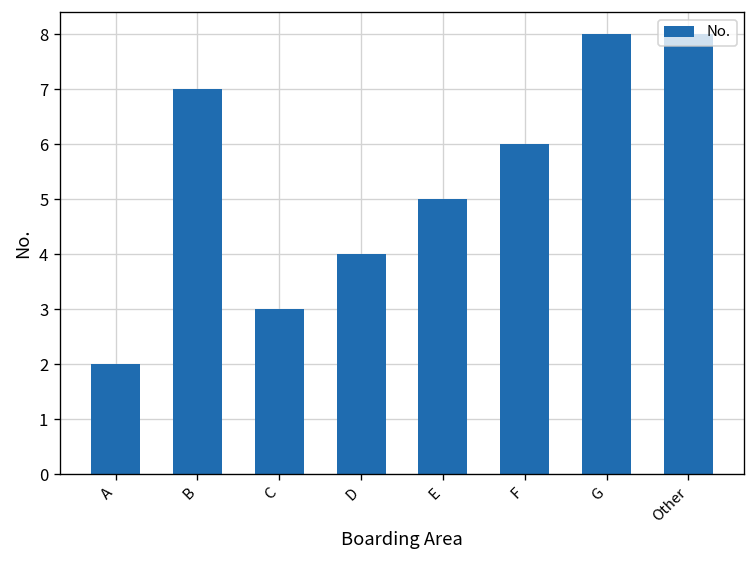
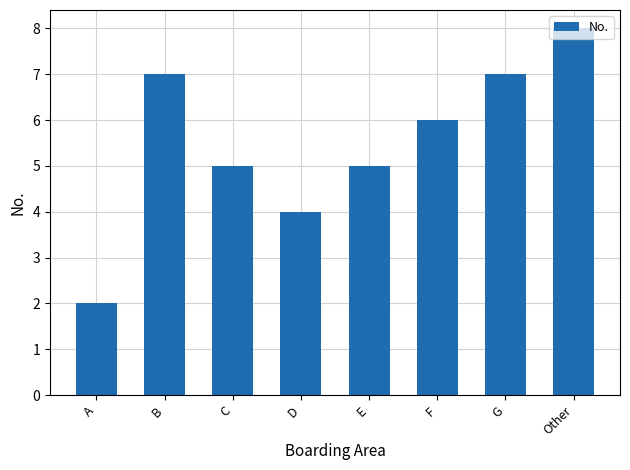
C: 3 -> 5
G: 8 -> 7
